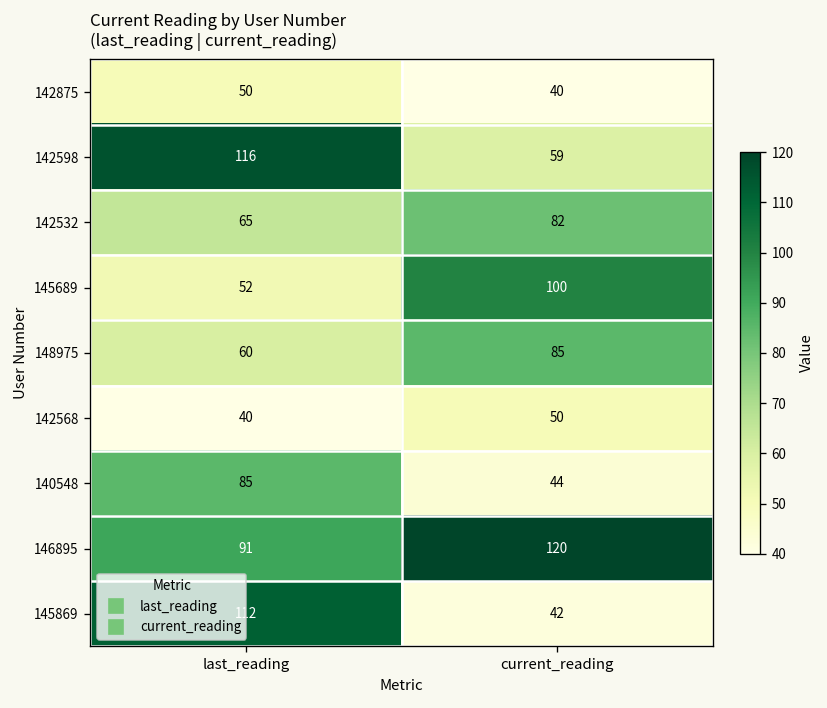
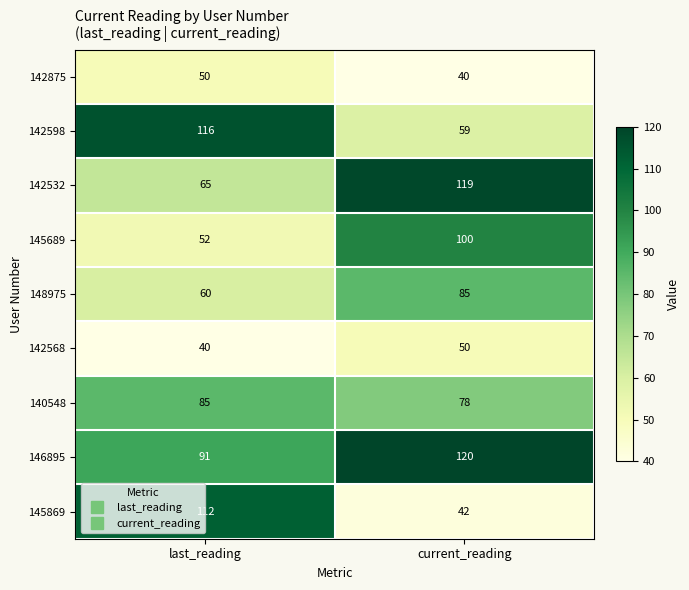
142532, current_reading: 82 -> 119
140548, current_reading: 44 -> 78
